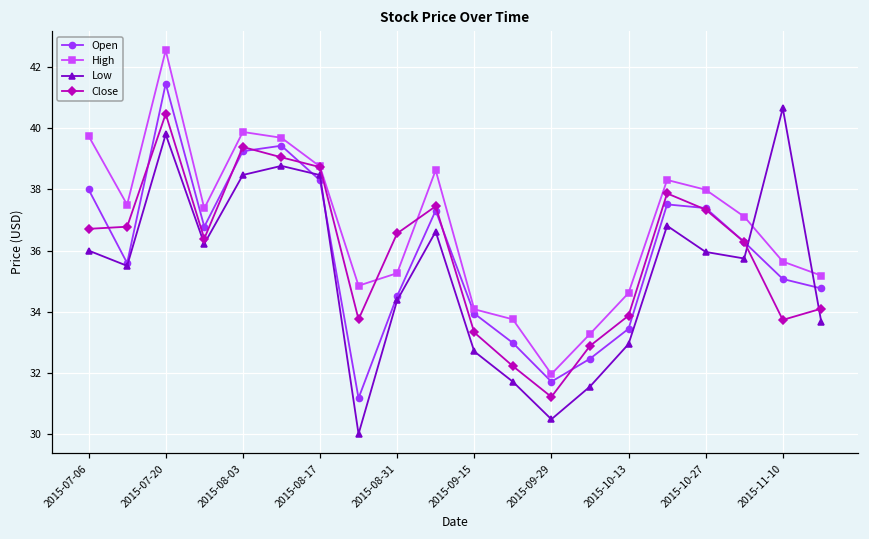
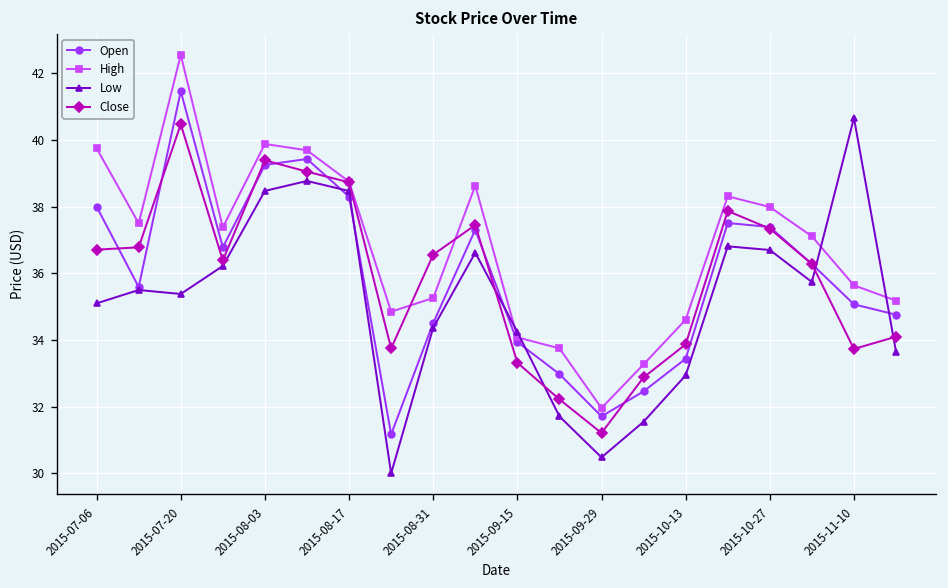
Low, 2015-07-06: 36.0 -> 35.1
Low, 2015-07-20: 39.8 -> 35.4
Low, 2015-09-15: 32.7 -> 34.2
Low, 2015-10-27: 36.0 -> 36.7
